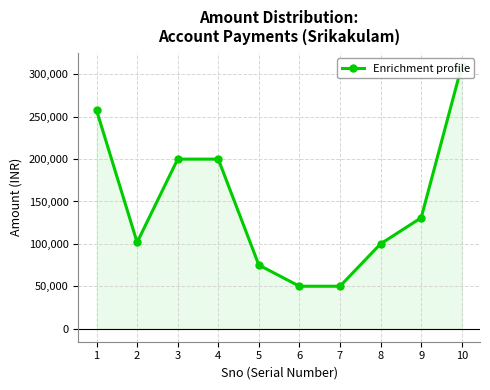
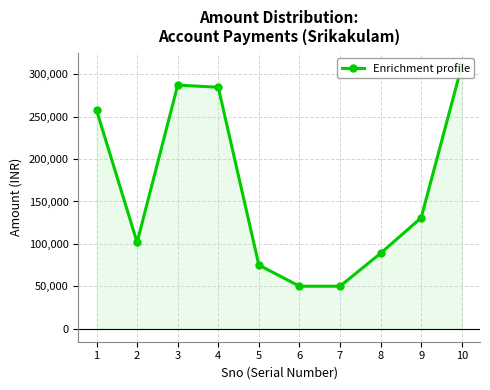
3: 200,000 -> 290,000
4: 200,000 -> 280,000
8: 100,000 -> 90,000
